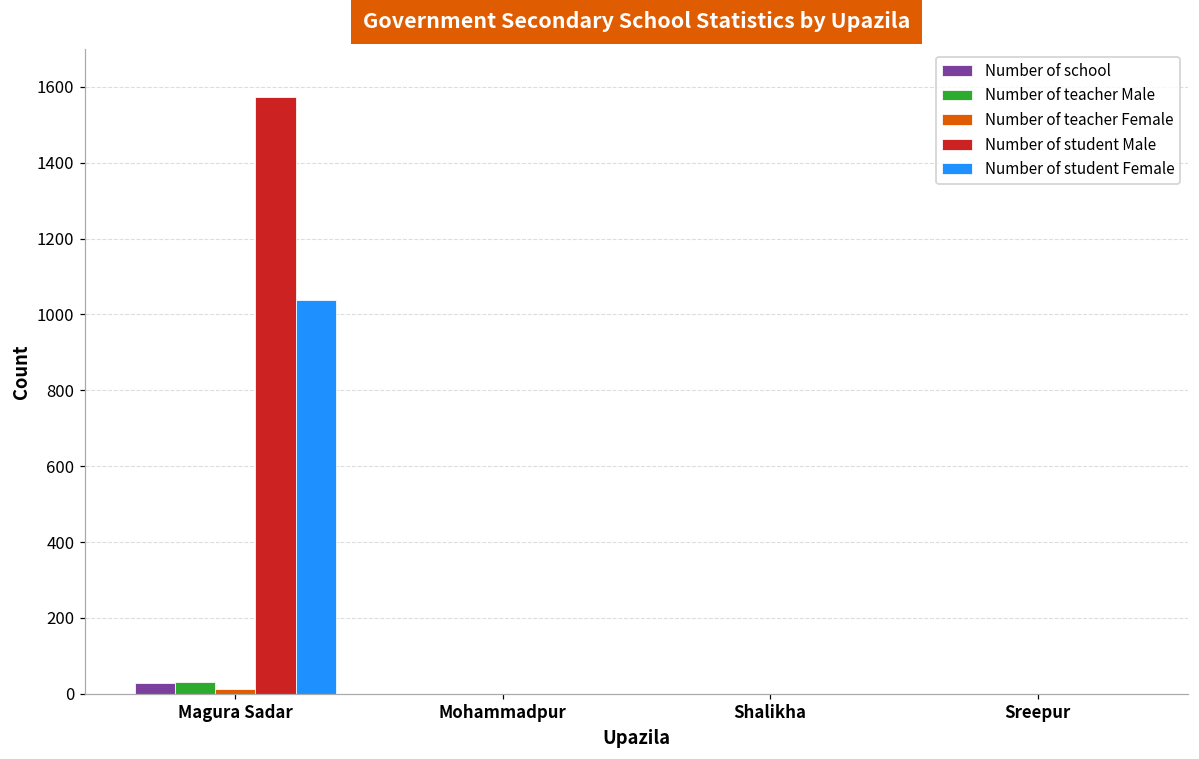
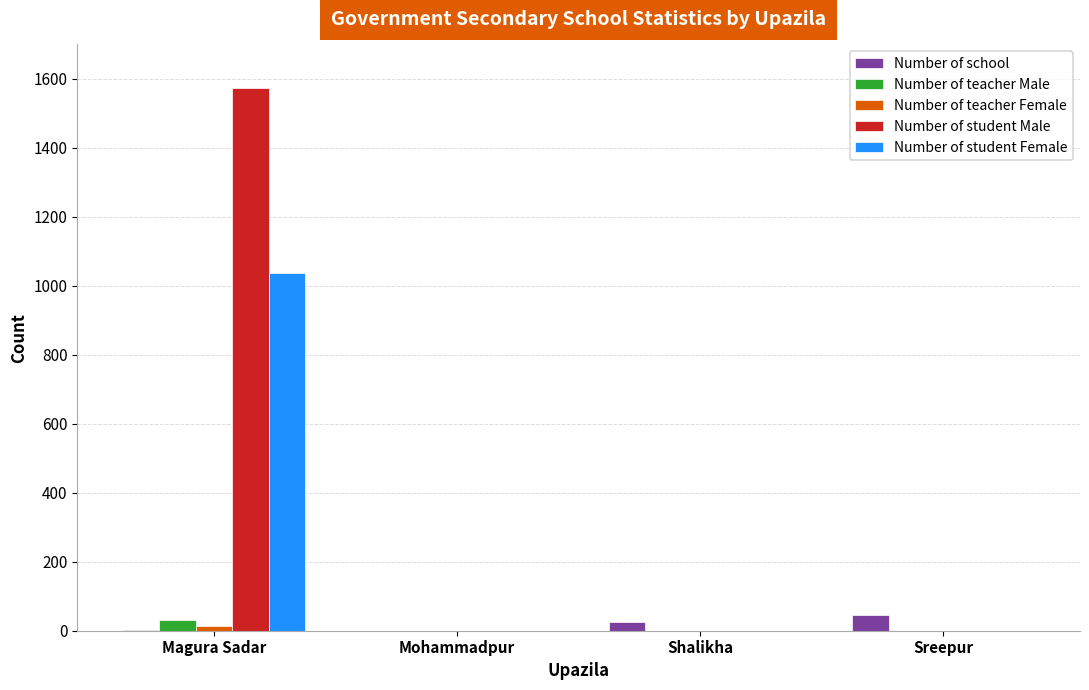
Number of school, Magura Sadar: 30 -> 0
Number of school, Shalikha: 0 -> 20
Number of school, Sreepur: 0 -> 50
